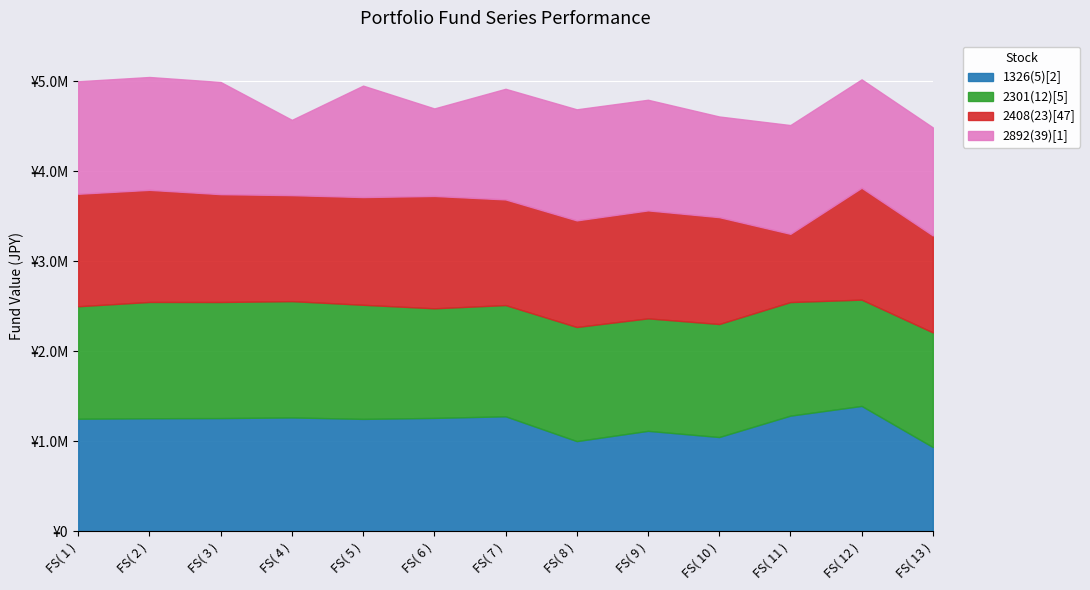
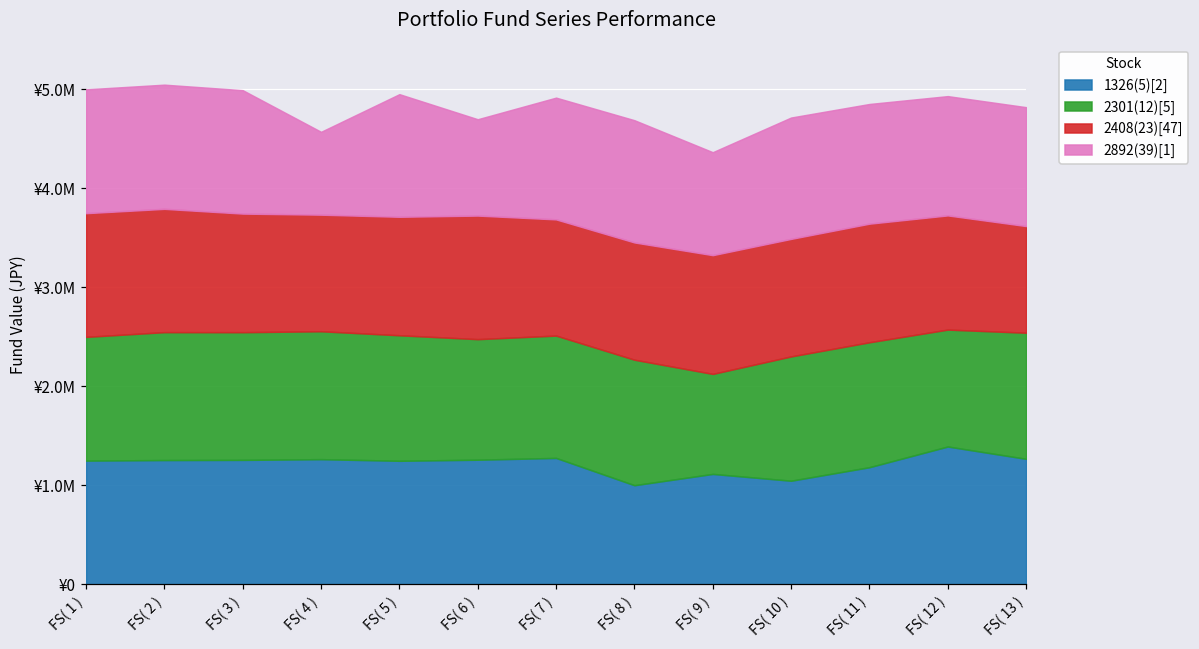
2301(12)[5], FS( 9 ): ¥1300000 -> ¥1000000
2892(39)[1], FS( 9 ): ¥1200000 -> ¥1000000
2892(39)[1], FS( 10 ): ¥1100000 -> ¥1200000
1326(5)[2], FS( 11 ): ¥1300000 -> ¥1200000
2408(23)[47], FS( 11 ): ¥800000 -> ¥1200000
2408(23)[47], FS( 12 ): ¥1240000 -> ¥1150000
1326(5)[2], FS( 13 ): ¥900000 -> ¥1300000
